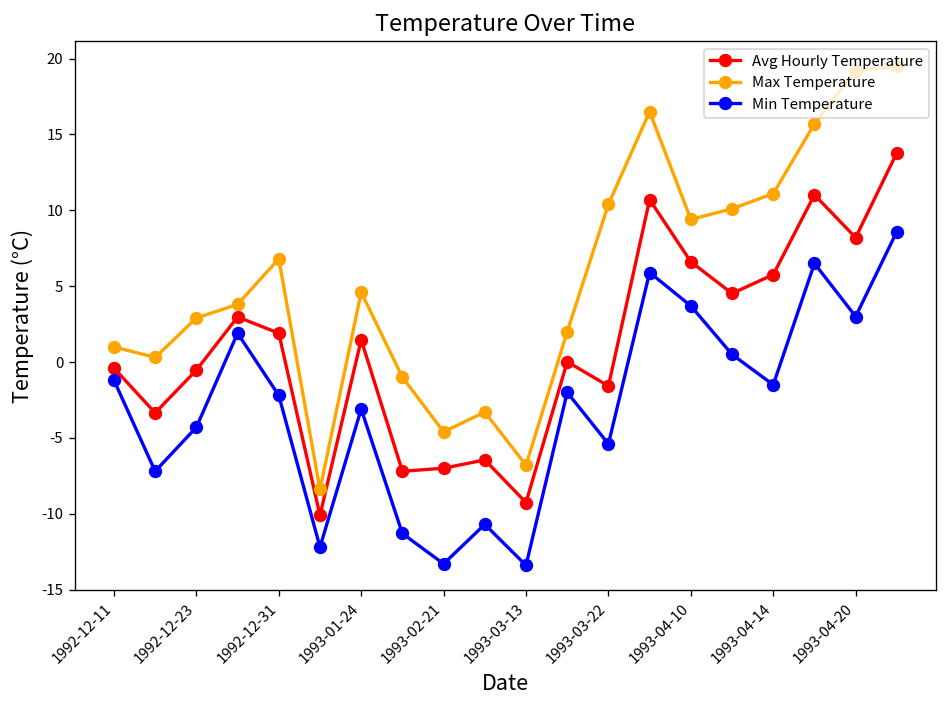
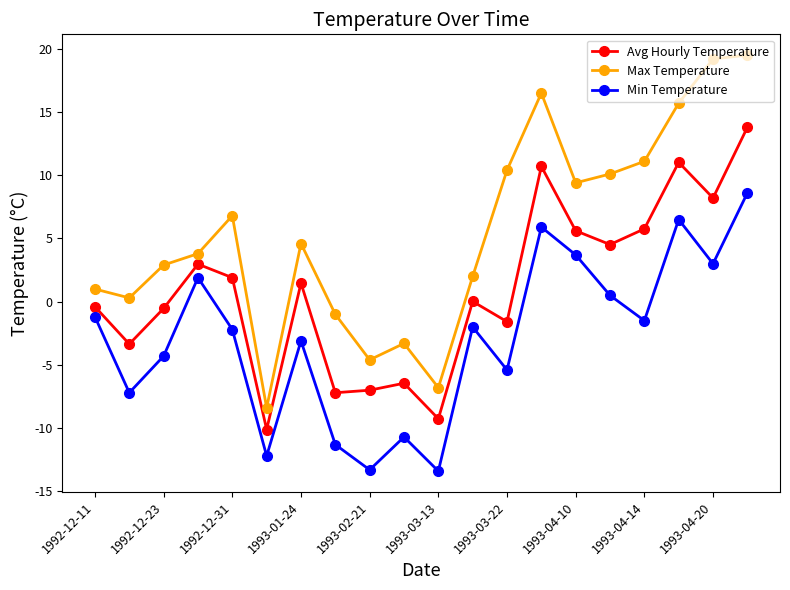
Avg Hourly Temperature, 1993-04-10: 6.6 -> 5.6
